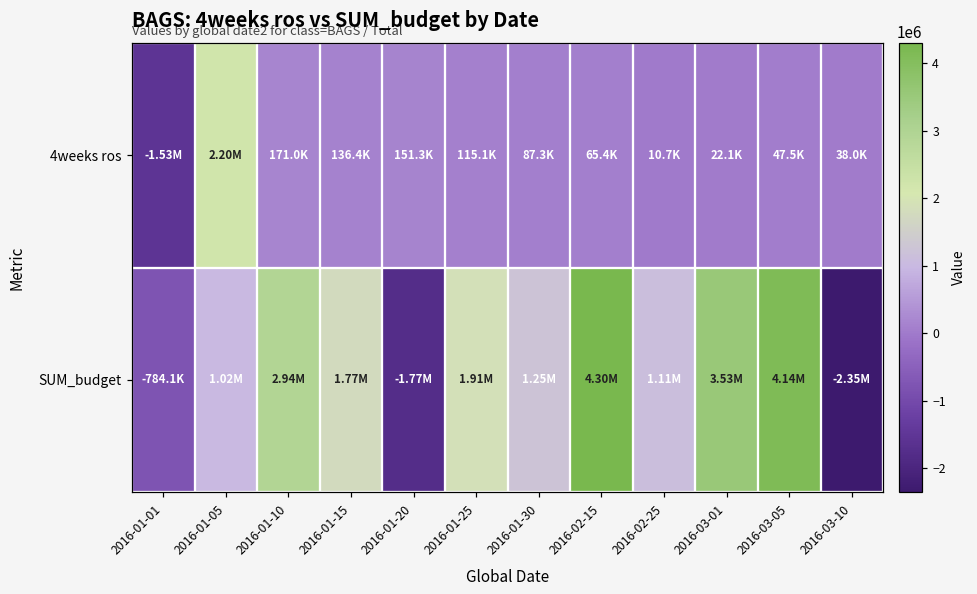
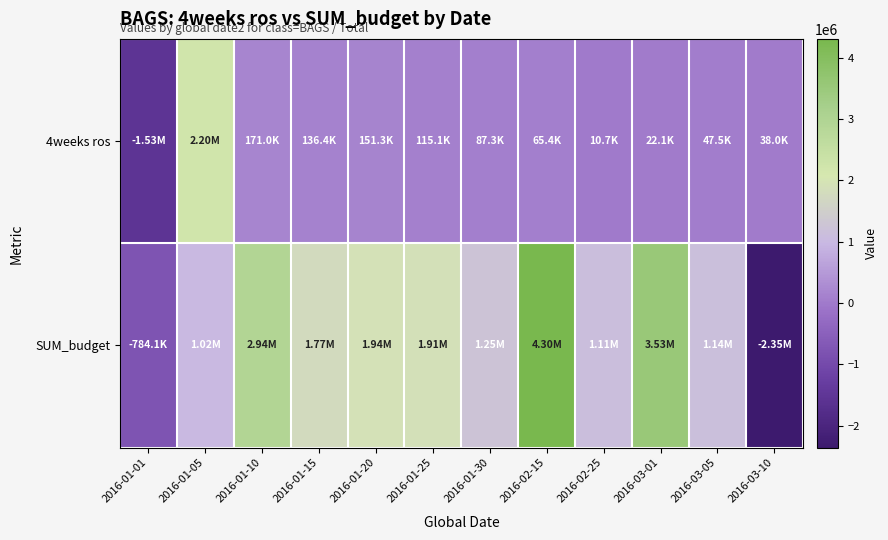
SUM_budget, 2016-01-20: -1.77M -> 1.94M
SUM_budget, 2016-03-05: 4.14M -> 1.14M
